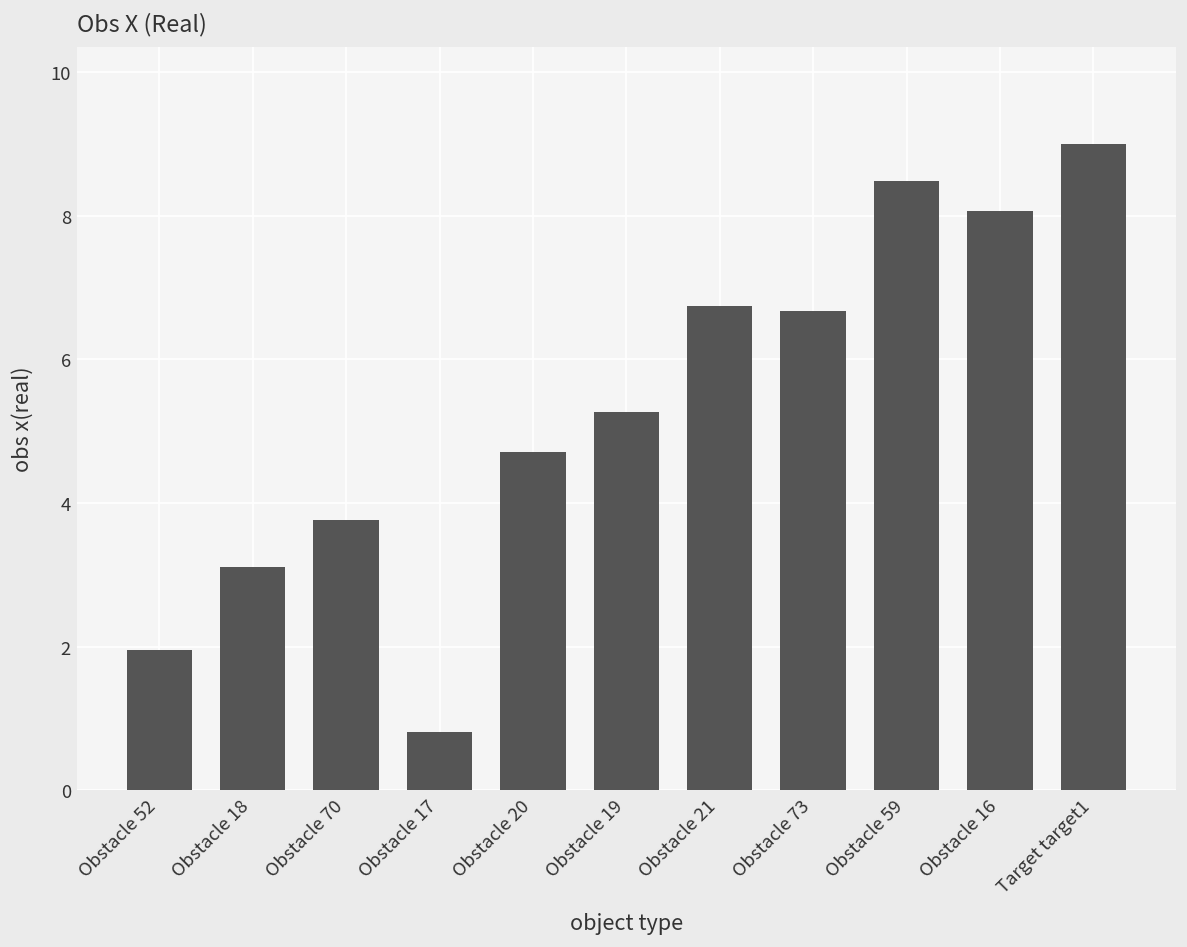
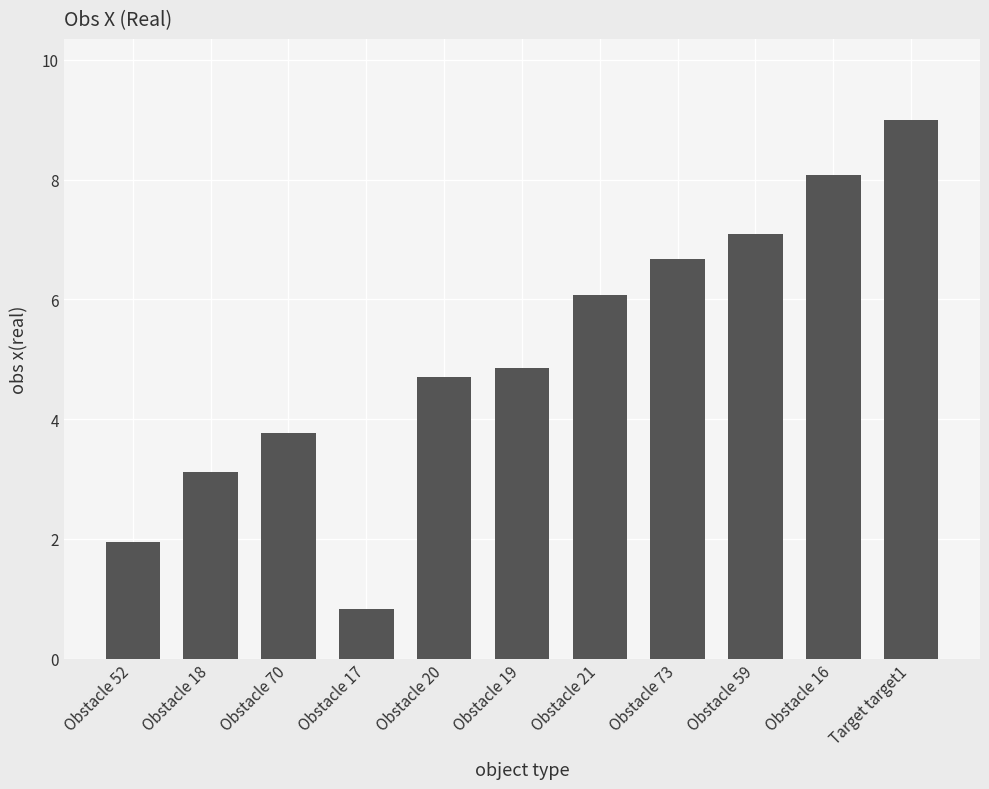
Obstacle 19: 5.3 -> 4.9
Obstacle 21: 6.8 -> 6.1
Obstacle 59: 8.5 -> 7.1
